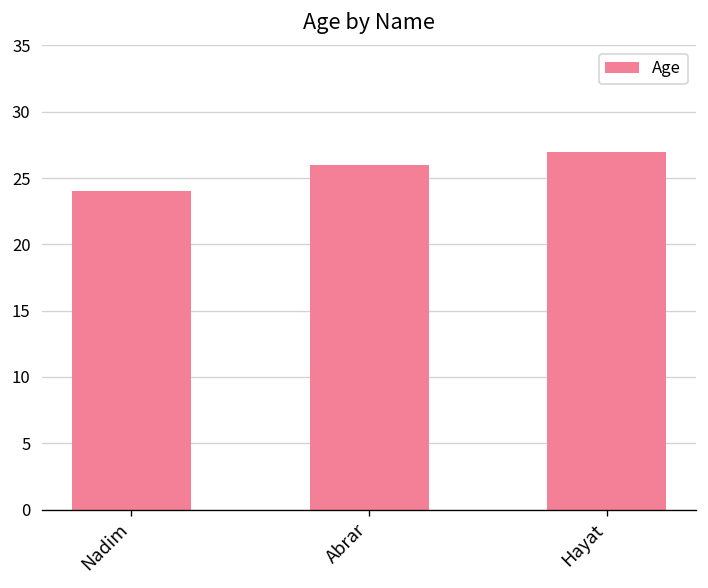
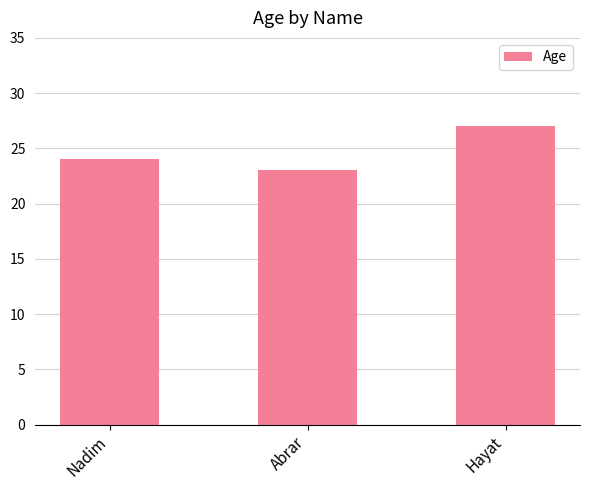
Abrar: 26 -> 23
